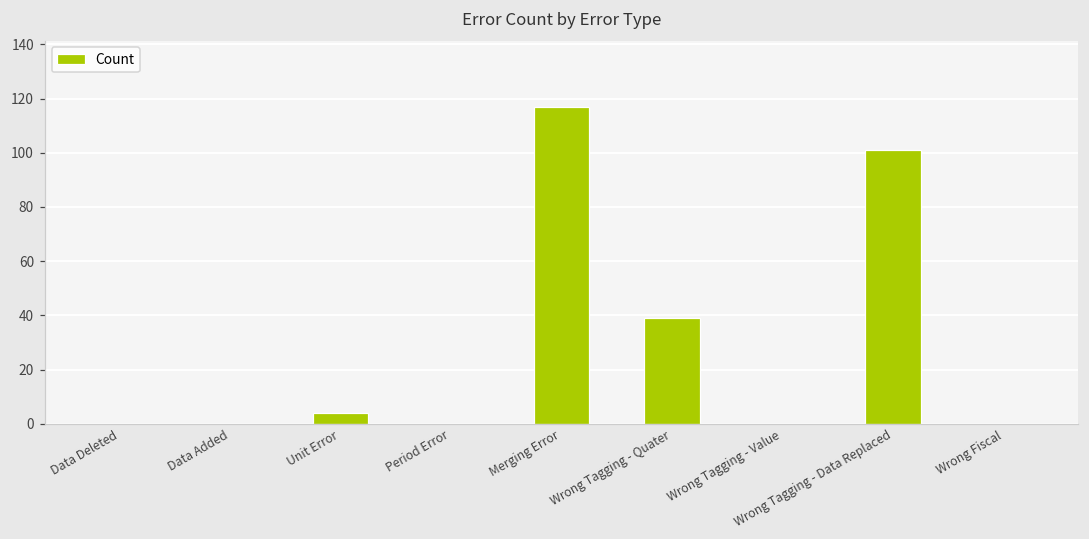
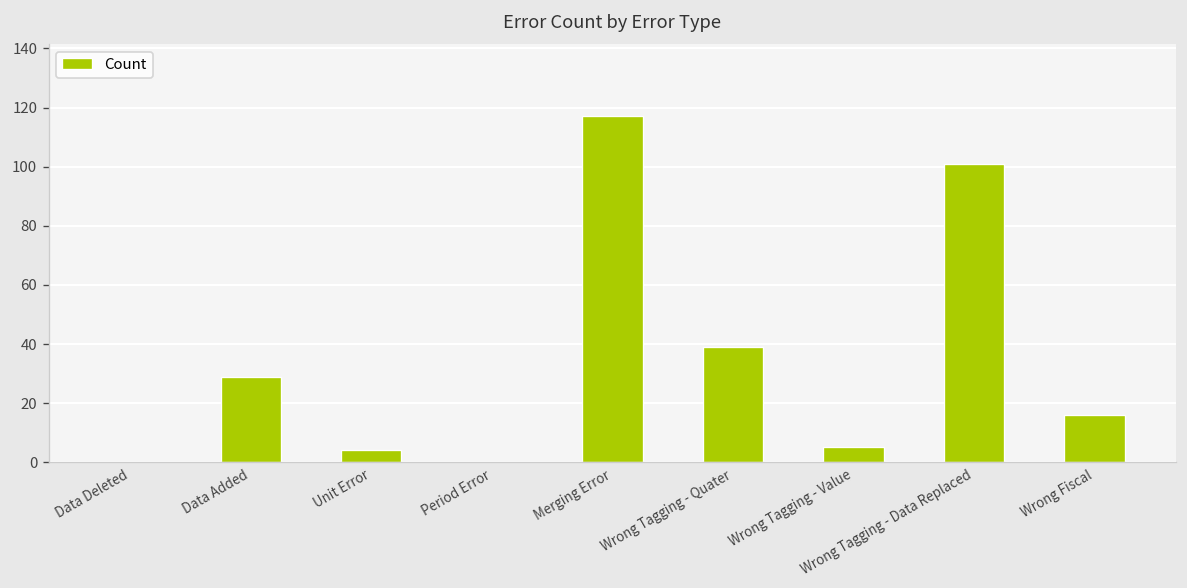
Data Added: 0 -> 29
Wrong Tagging - Value: 0 -> 5
Wrong Fiscal: 0 -> 16
